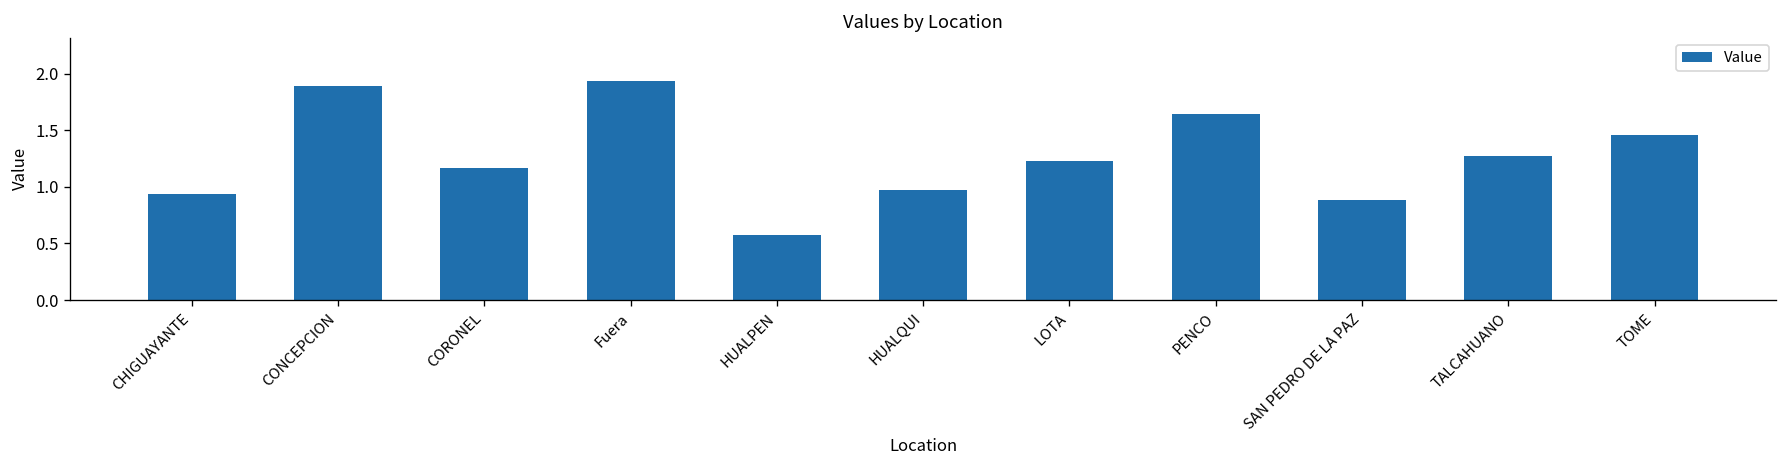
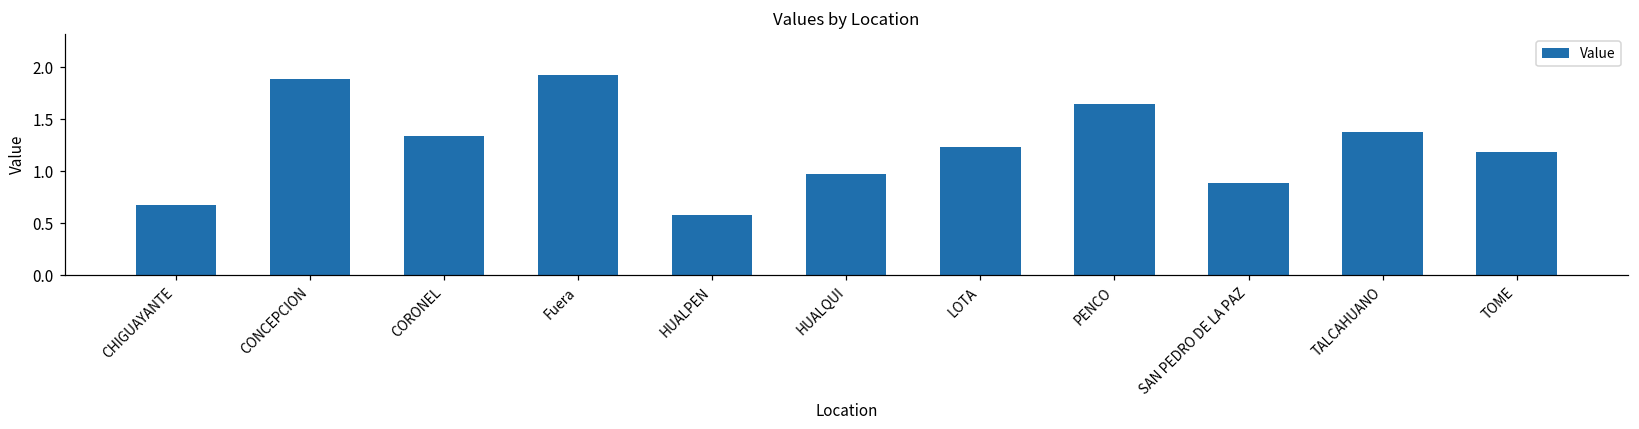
CHIGUAYANTE: 0.9 -> 0.7
CORONEL: 1.2 -> 1.3
TALCAHUANO: 1.3 -> 1.4
TOME: 1.5 -> 1.2
